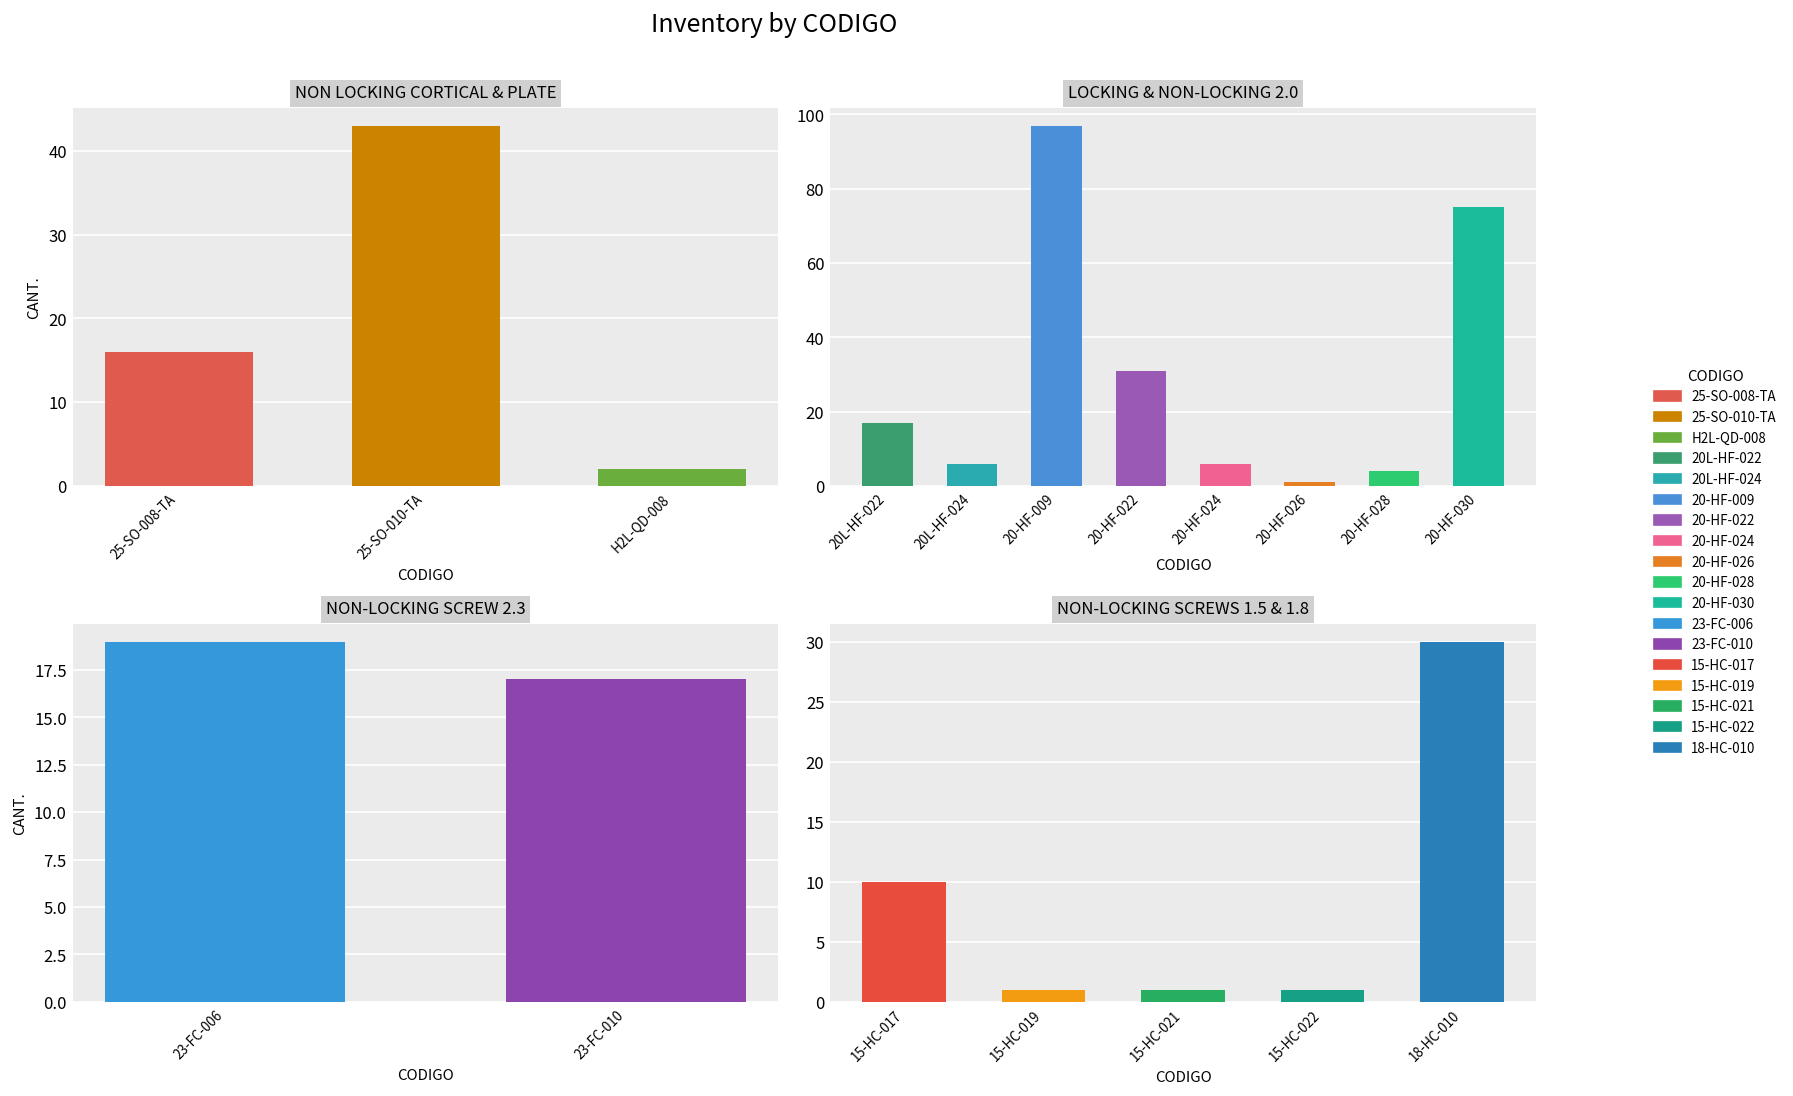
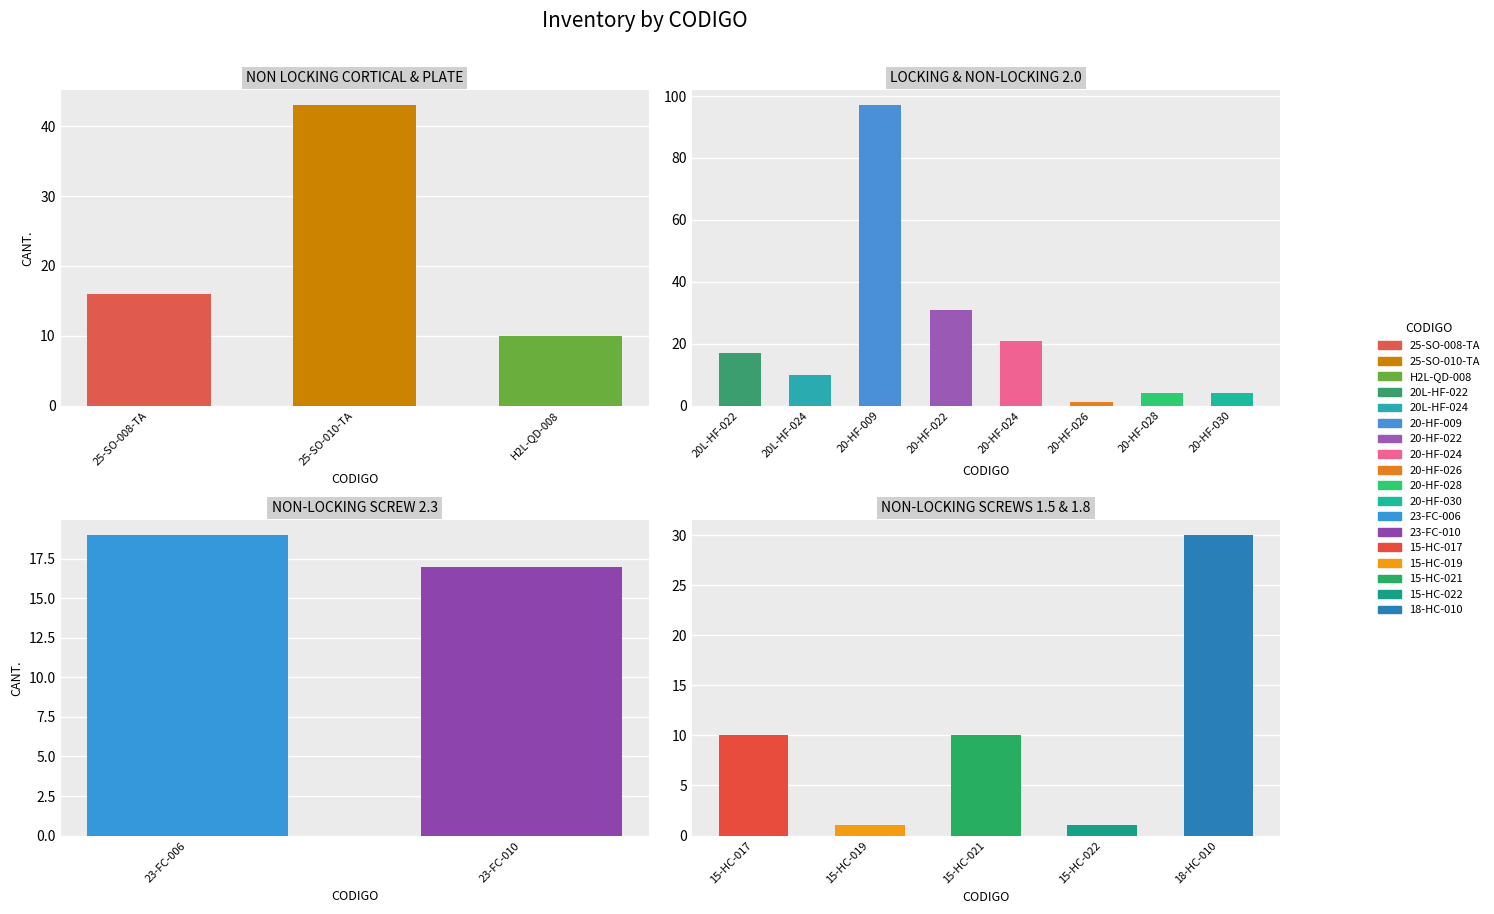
NON LOCKING CORTICAL & PLATE, H2L-QD-008: 2 -> 10
LOCKING & NON-LOCKING 2.0, 20L-HF-024: 6 -> 10
LOCKING & NON-LOCKING 2.0, 20-HF-024: 6 -> 21
LOCKING & NON-LOCKING 2.0, 20-HF-030: 75 -> 4
NON-LOCKING SCREWS 1.5 & 1.8, 15-HC-021: 1 -> 10
